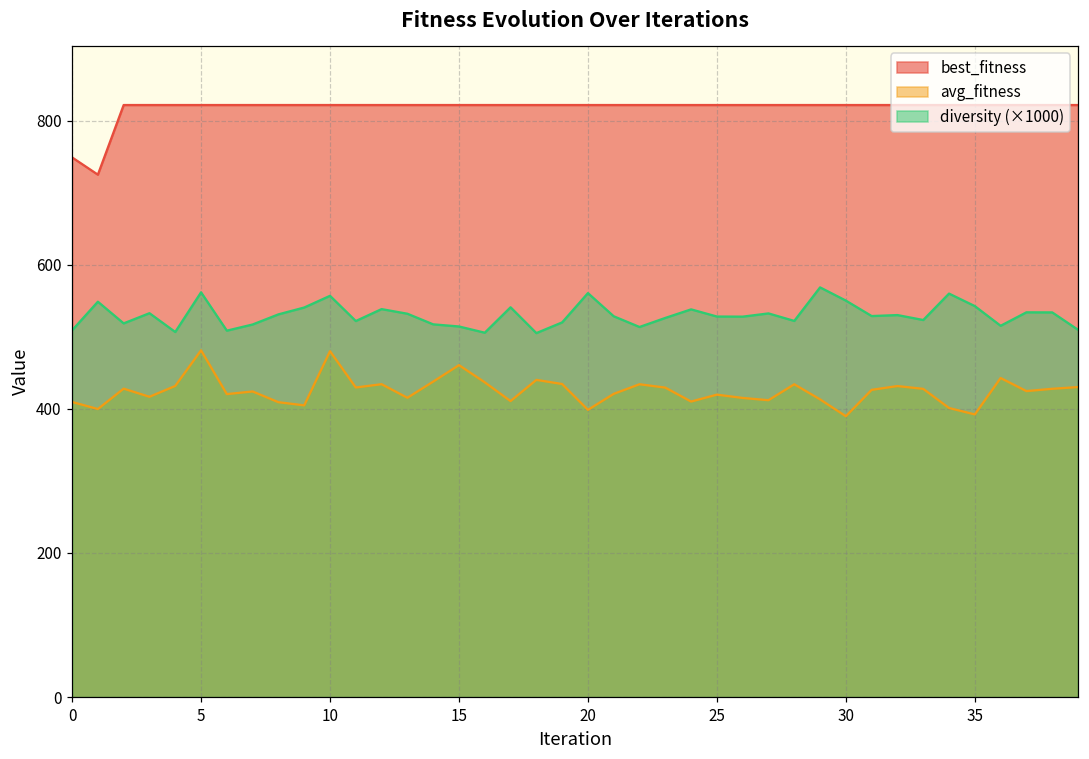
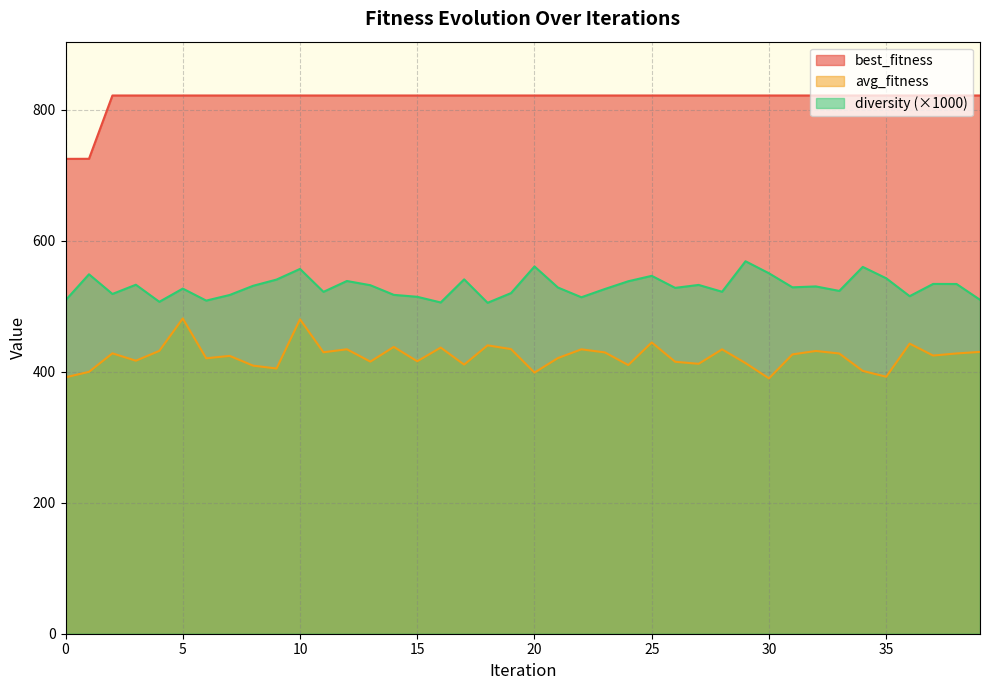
best_fitness, 0: 750 -> 720
avg_fitness, 0: 410 -> 390
diversity (×1000), 5: 560 -> 530
avg_fitness, 15: 460 -> 420
avg_fitness, 25: 420 -> 440
diversity (×1000), 25: 530 -> 550
